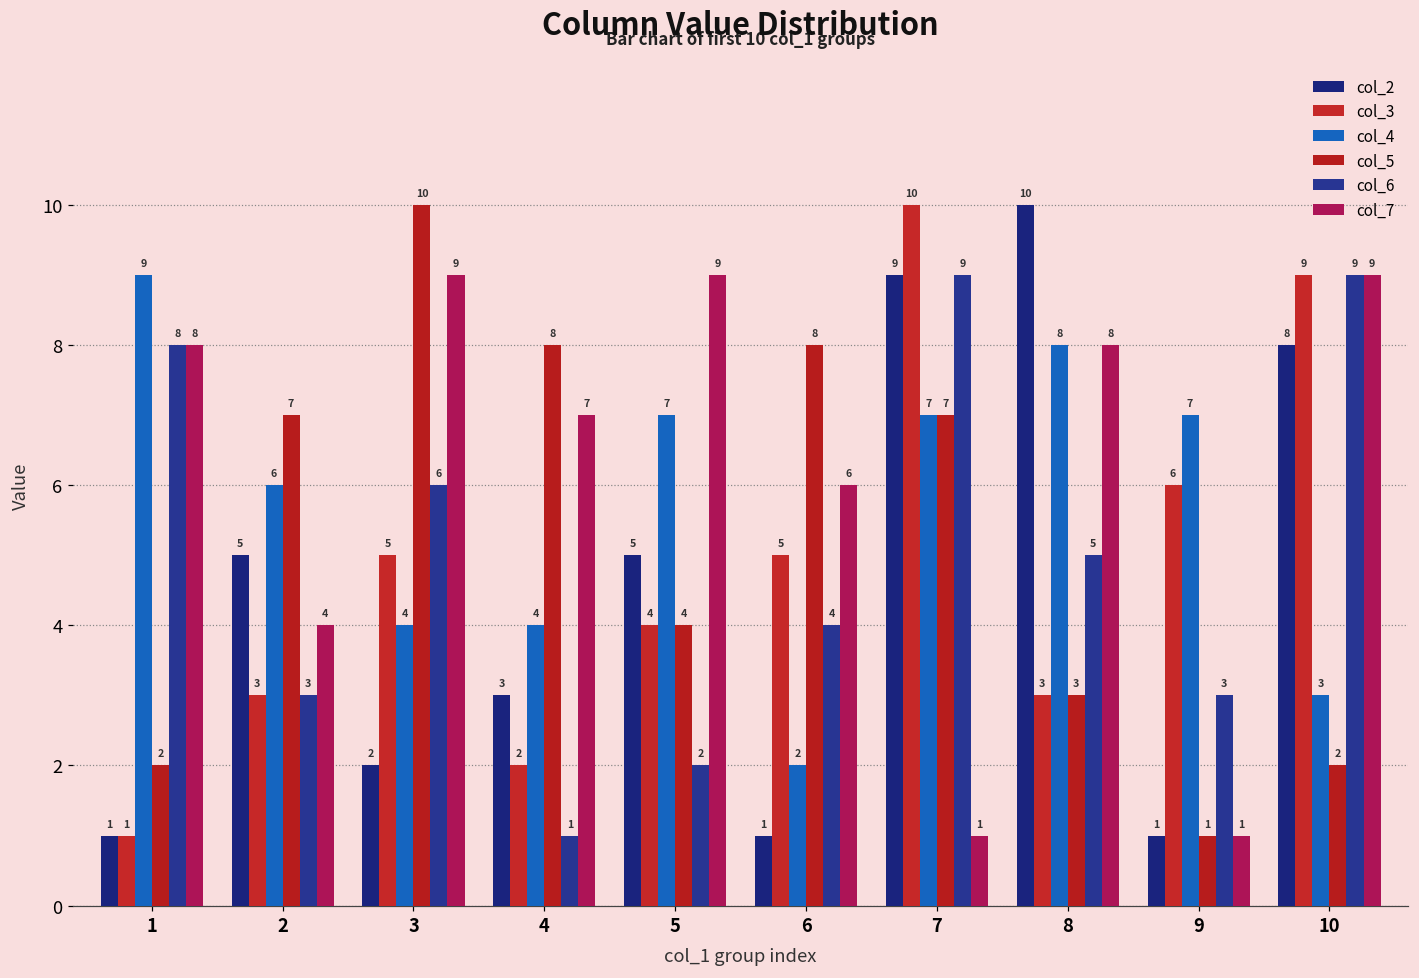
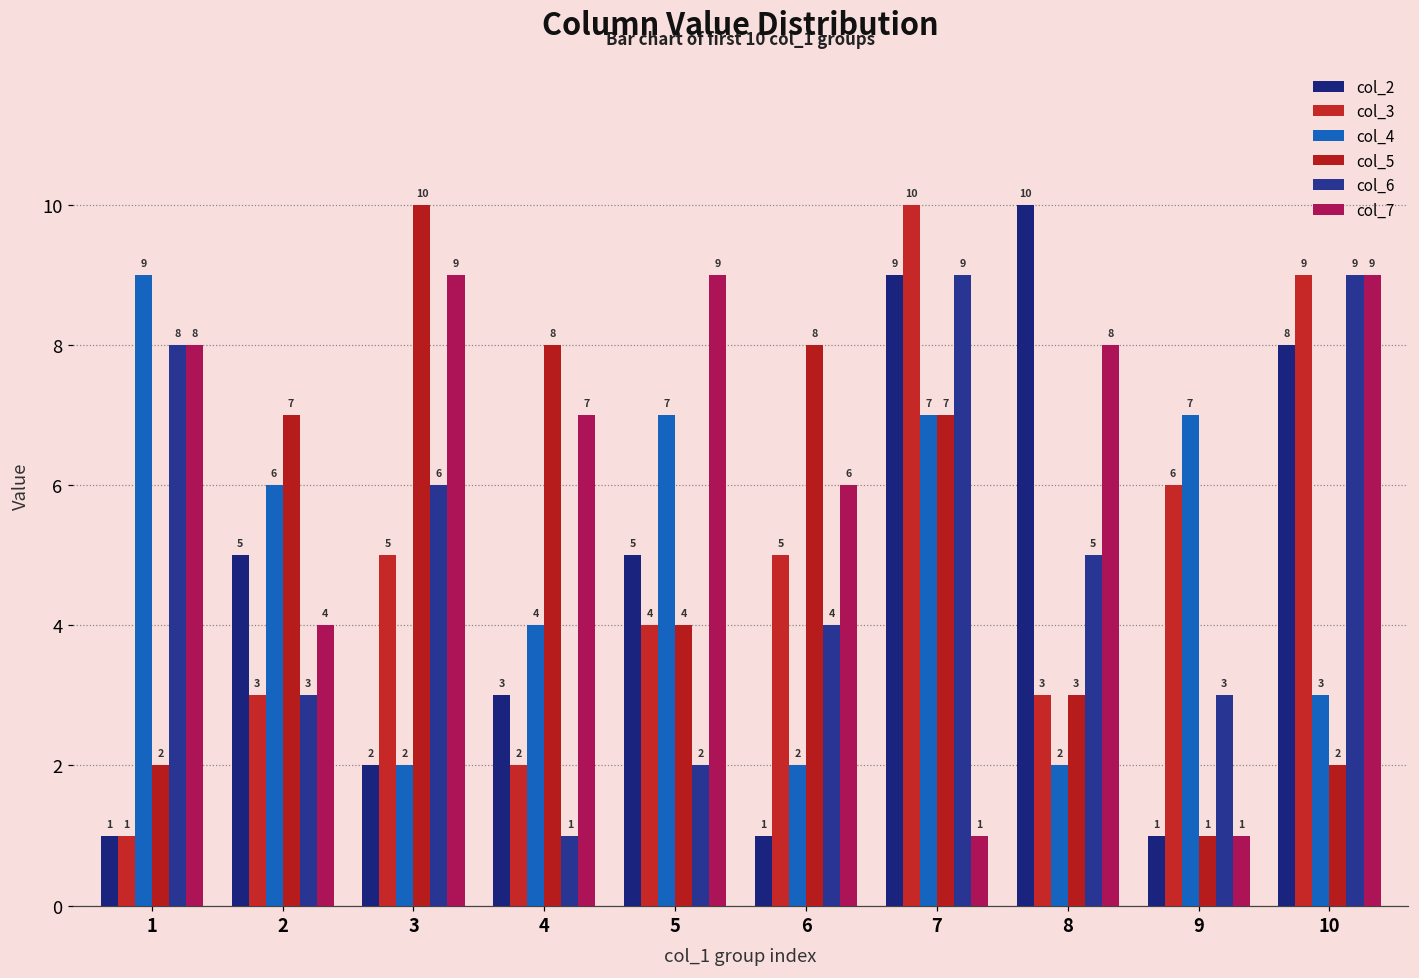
col_4, 3: 4 -> 2
col_4, 8: 8 -> 2
